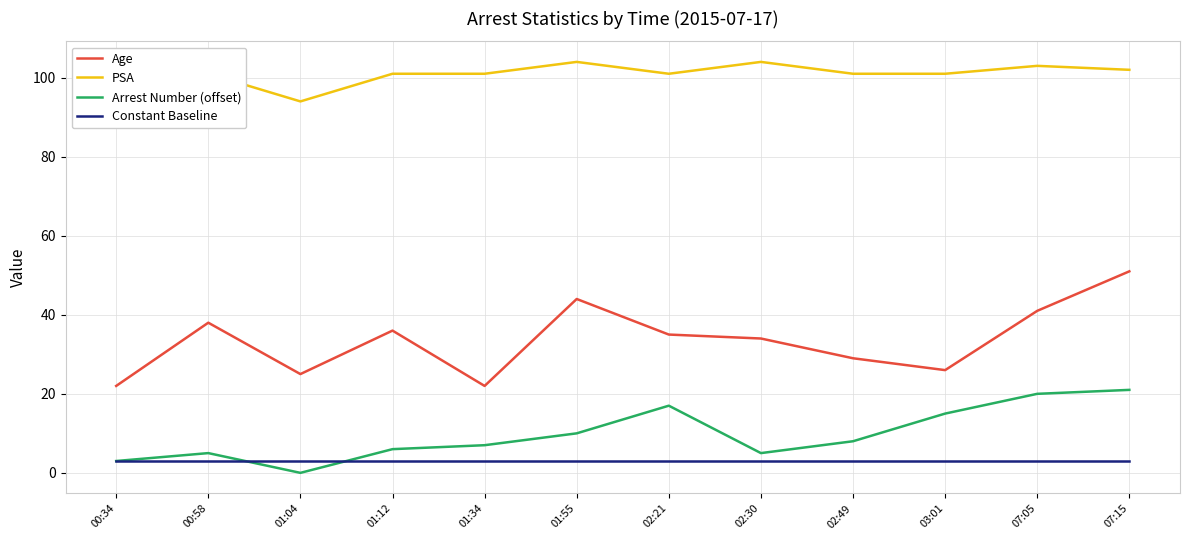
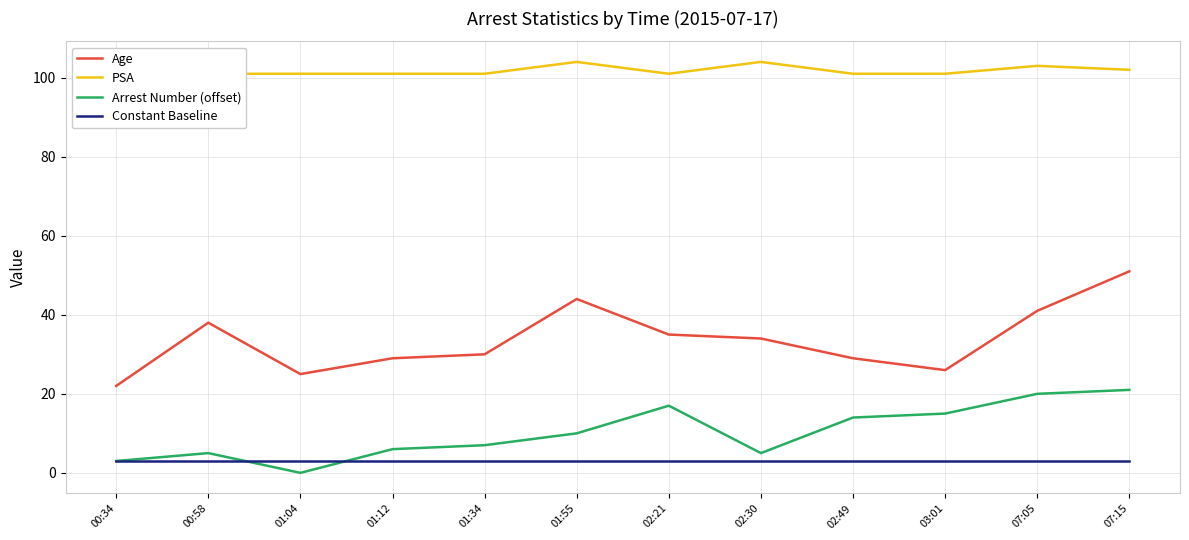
PSA, 01:04: 94 -> 101
Age, 01:12: 36 -> 29
Age, 01:34: 22 -> 30
Arrest Number (offset), 02:49: 8 -> 14
